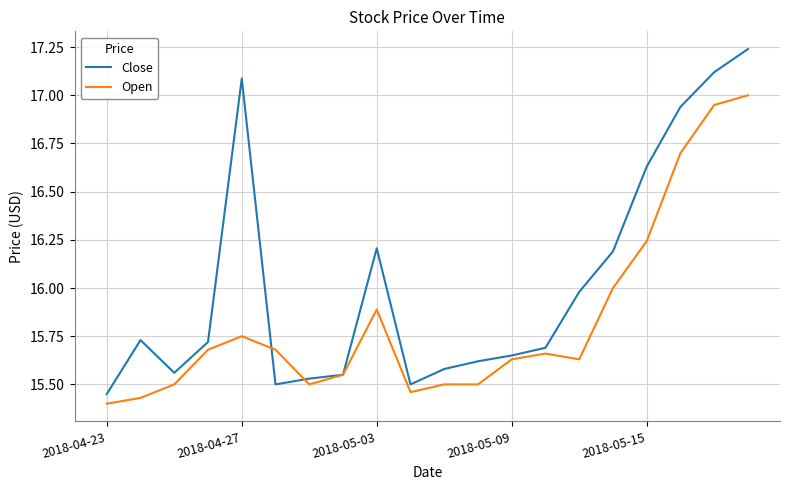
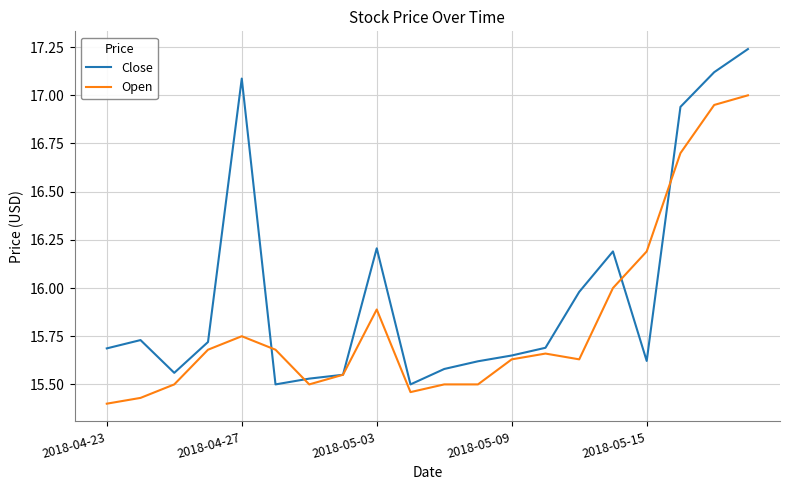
Close, 2018-04-23: 15.45 -> 15.69
Close, 2018-05-15: 16.63 -> 15.62
Open, 2018-05-15: 16.24 -> 16.19
